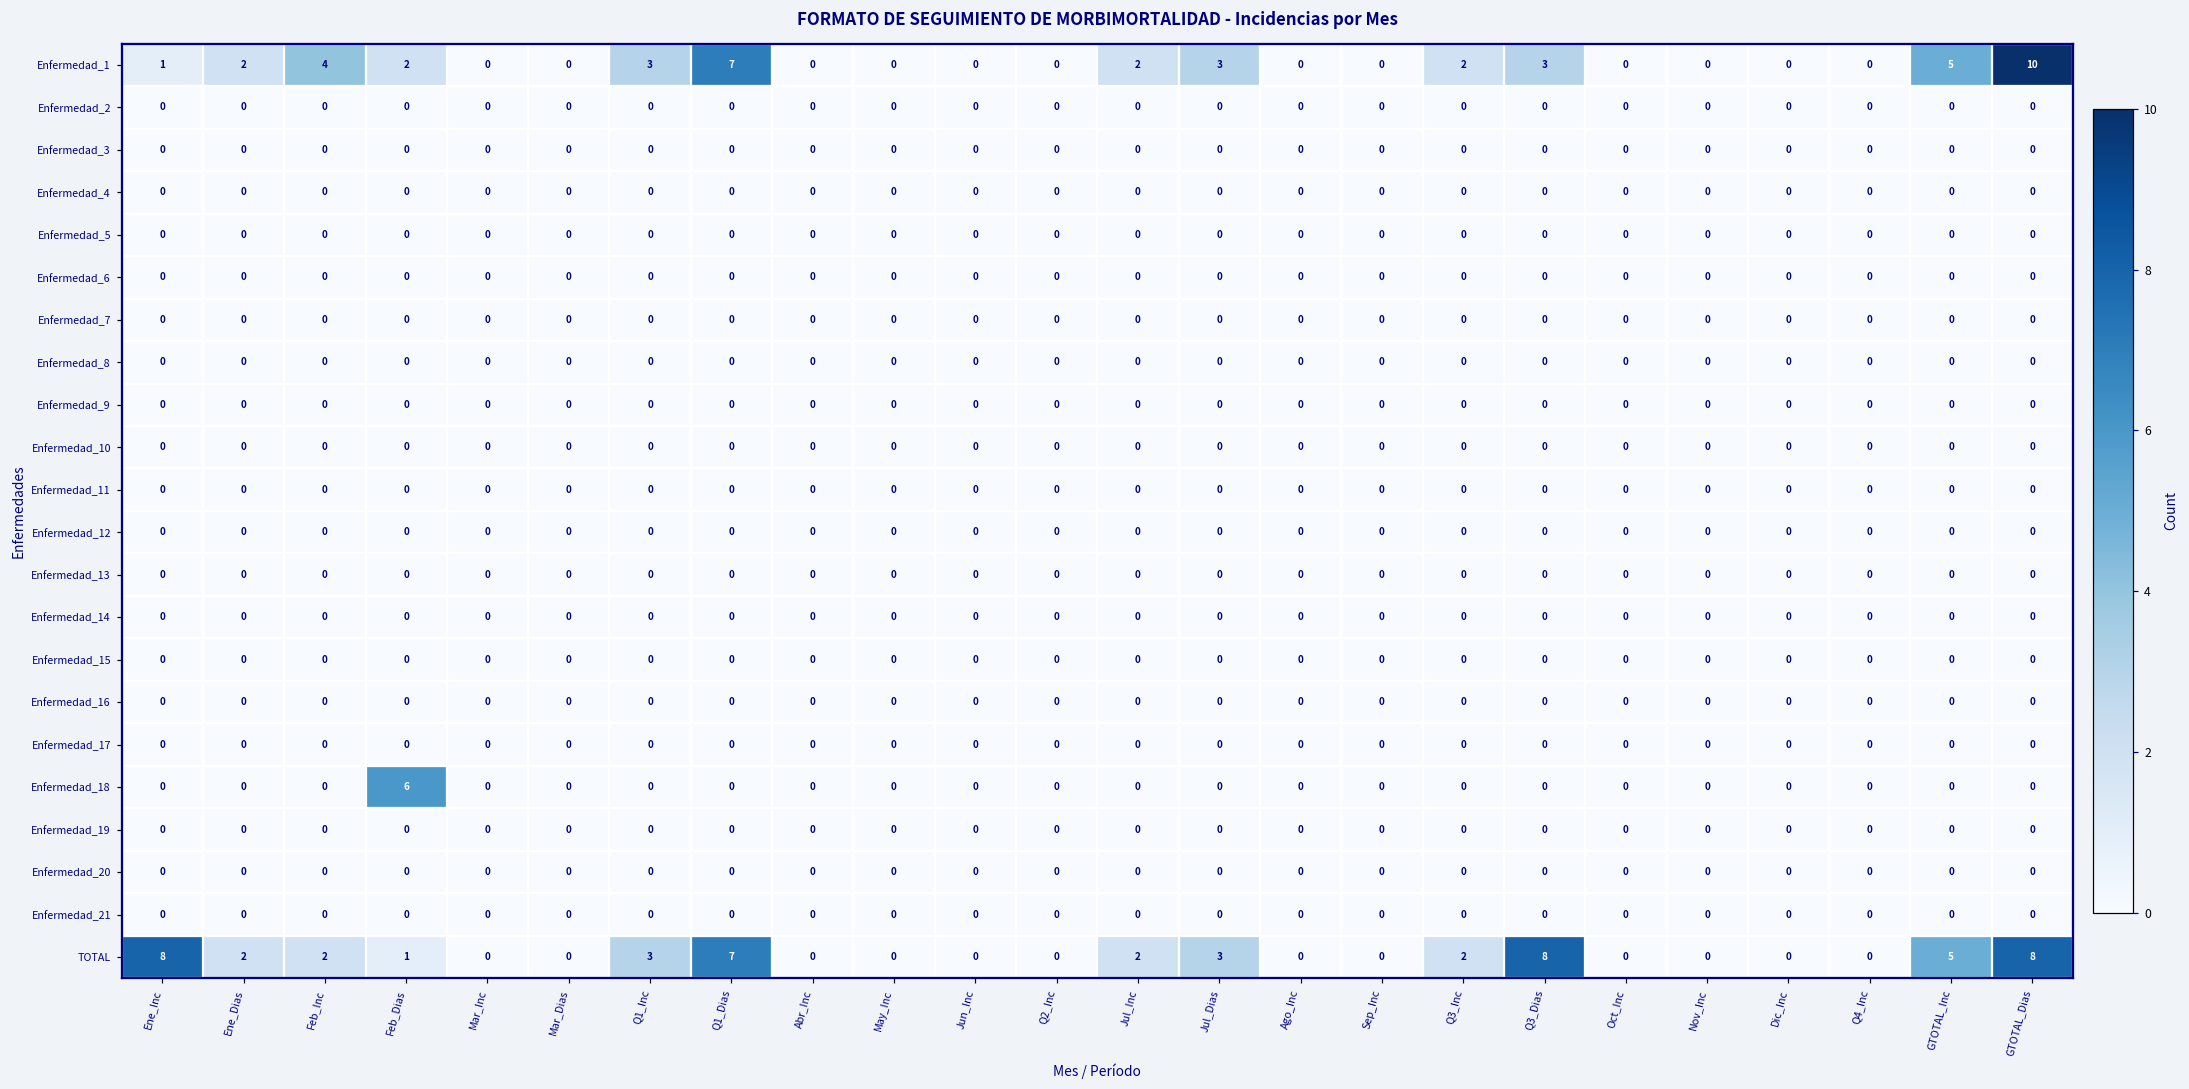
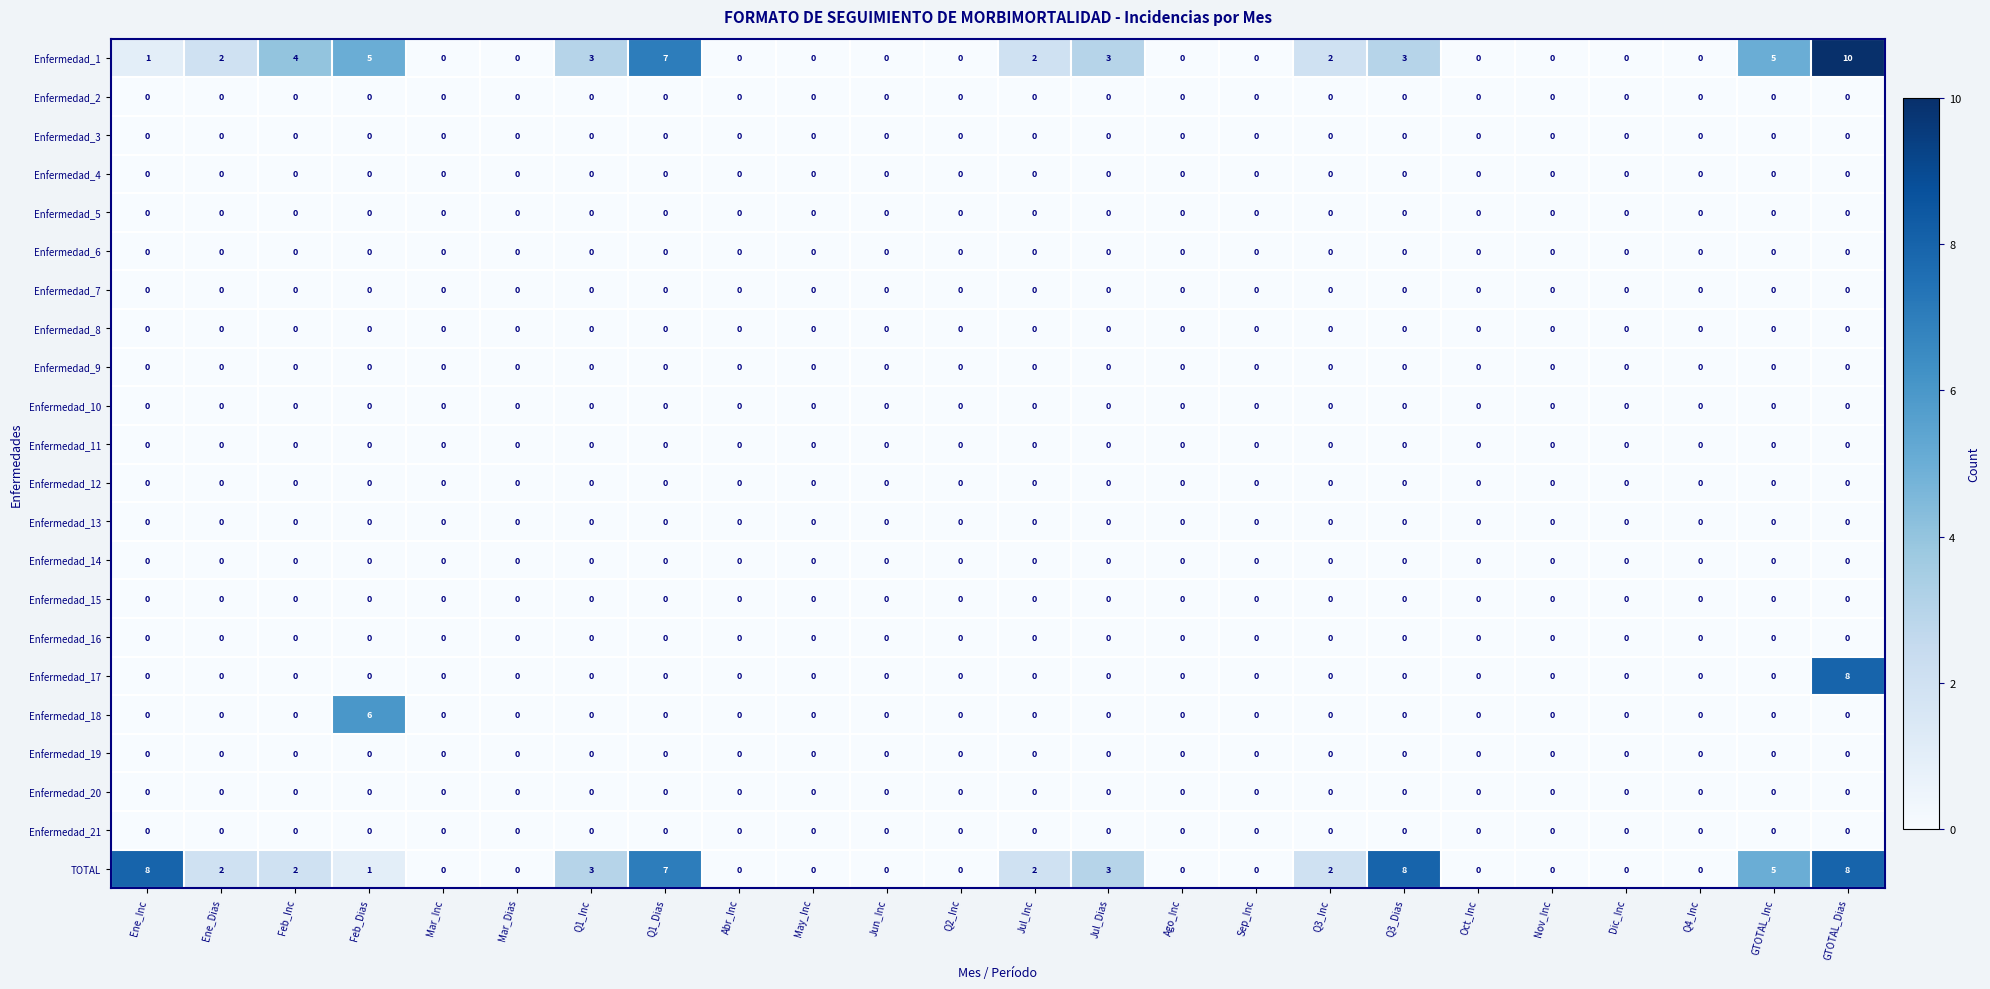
Enfermedad_1, Feb_Dias: 2 -> 5
Enfermedad_17, GTOTAL_Dias: 0 -> 8
